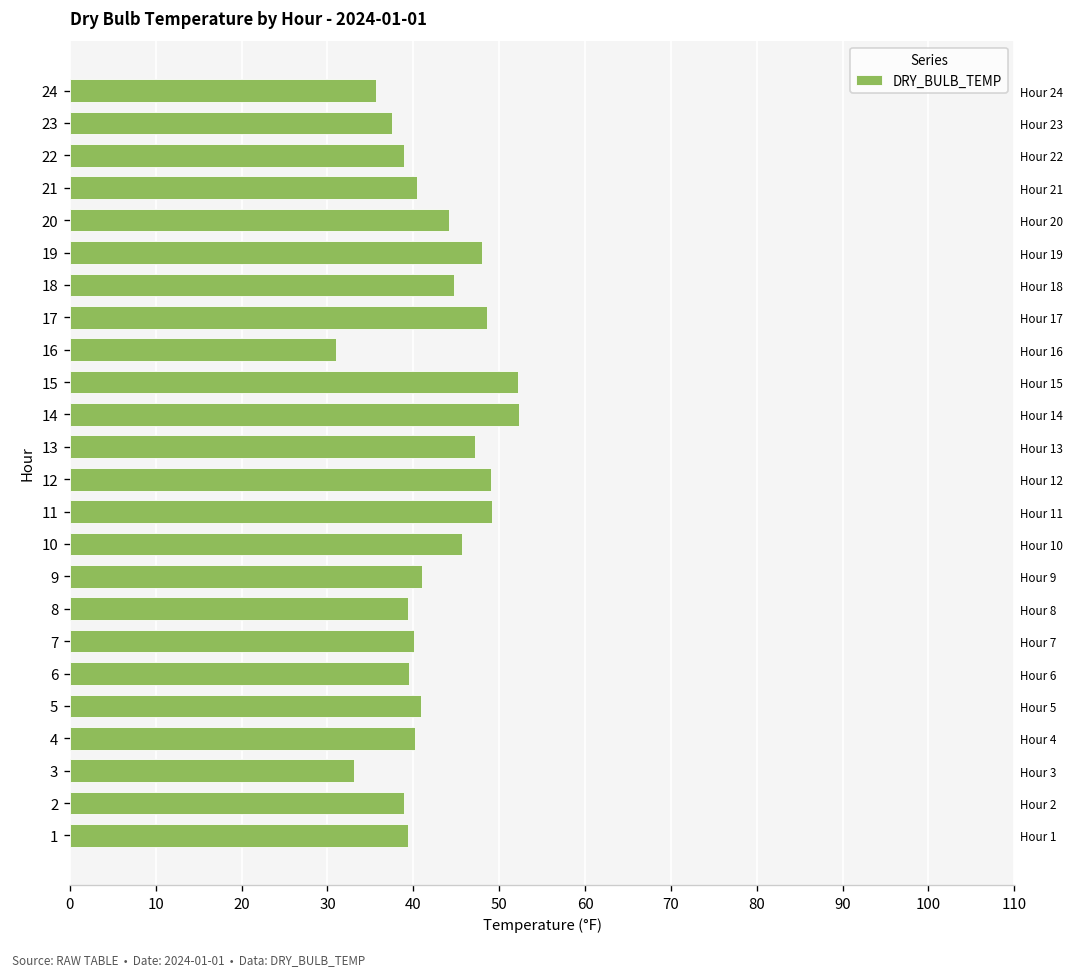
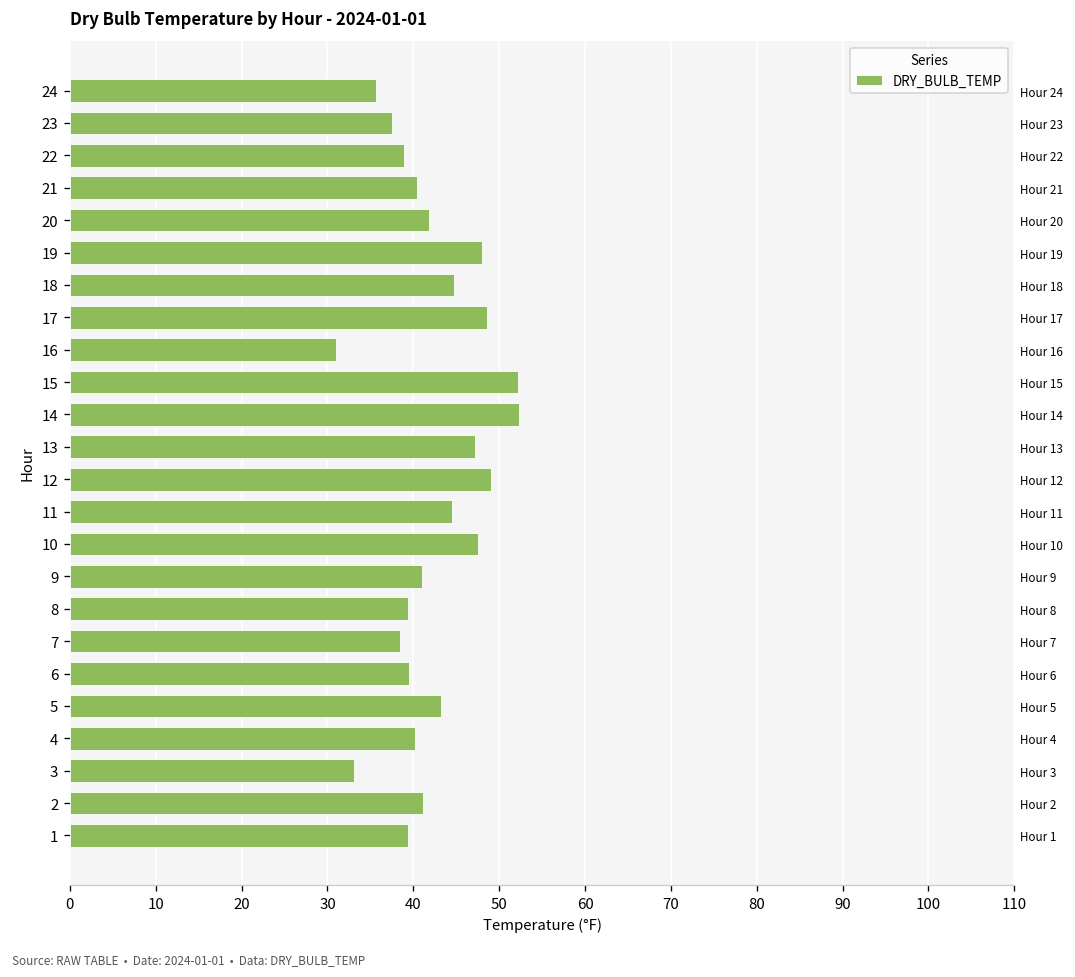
20: 44 -> 42
11: 49 -> 44
10: 46 -> 48
7: 40 -> 38
5: 41 -> 43
2: 39 -> 41
